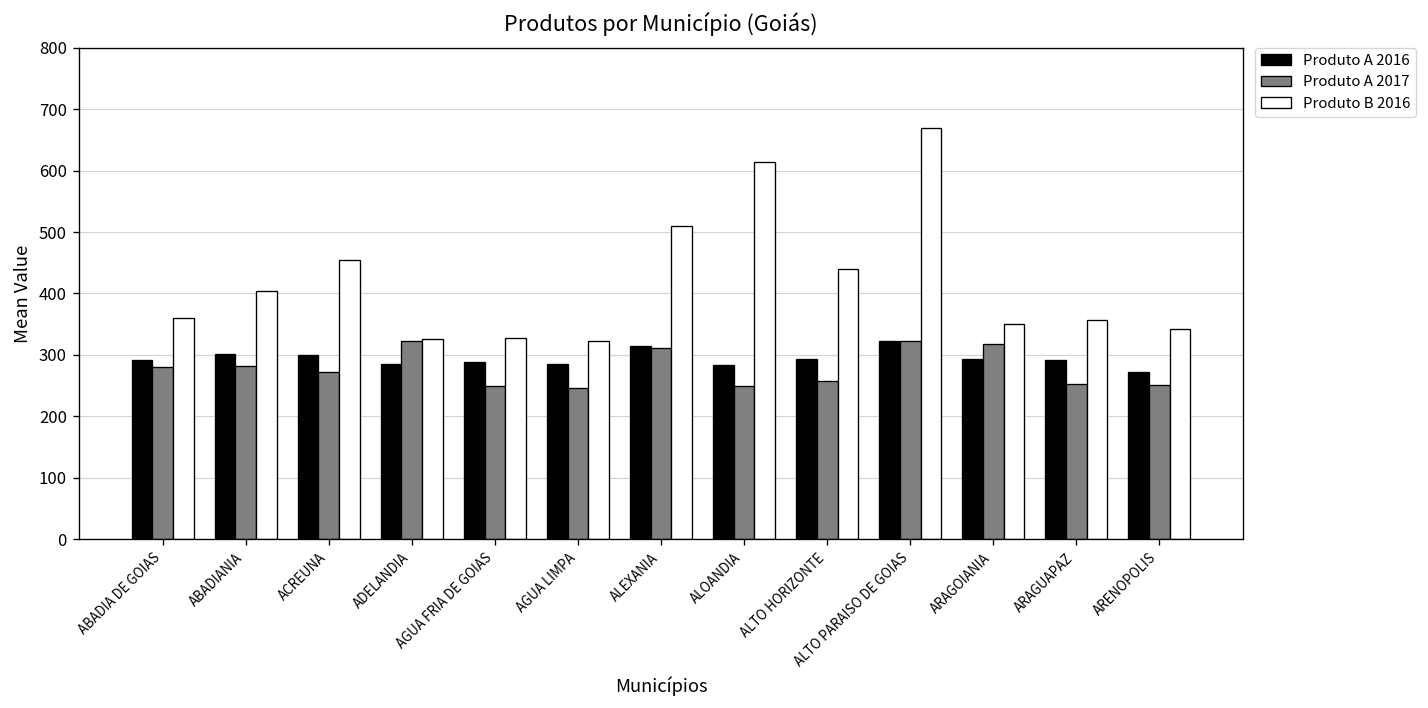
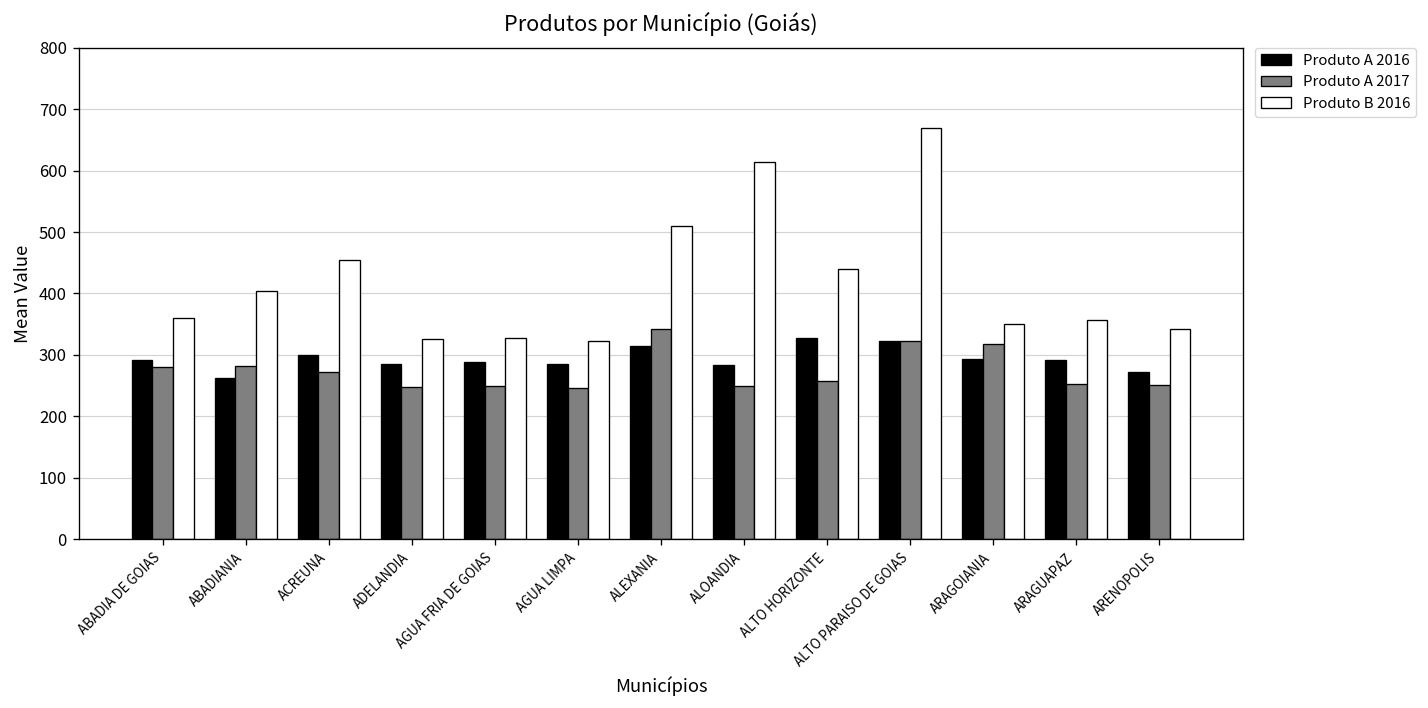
Produto A 2016, ABADIANIA: 300 -> 260
Produto A 2017, ADELANDIA: 320 -> 250
Produto A 2017, ALEXANIA: 310 -> 340
Produto A 2016, ALTO HORIZONTE: 290 -> 330
